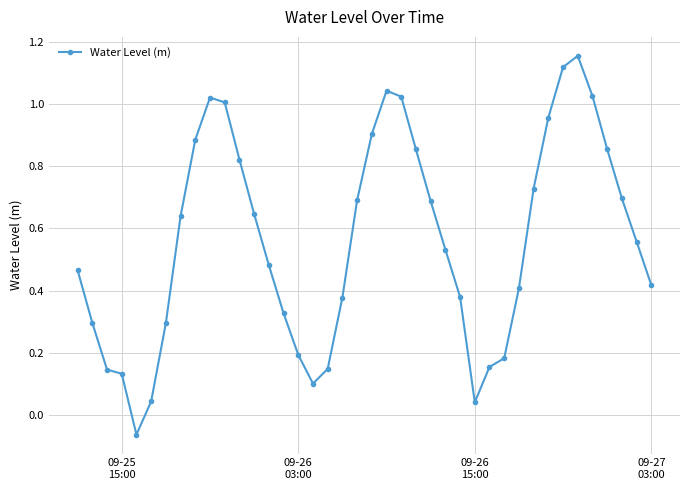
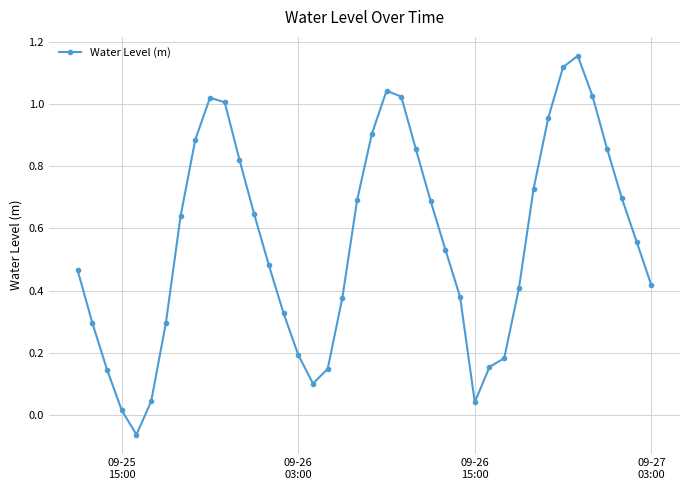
09-25 15:00: 0.13 -> 0.02
